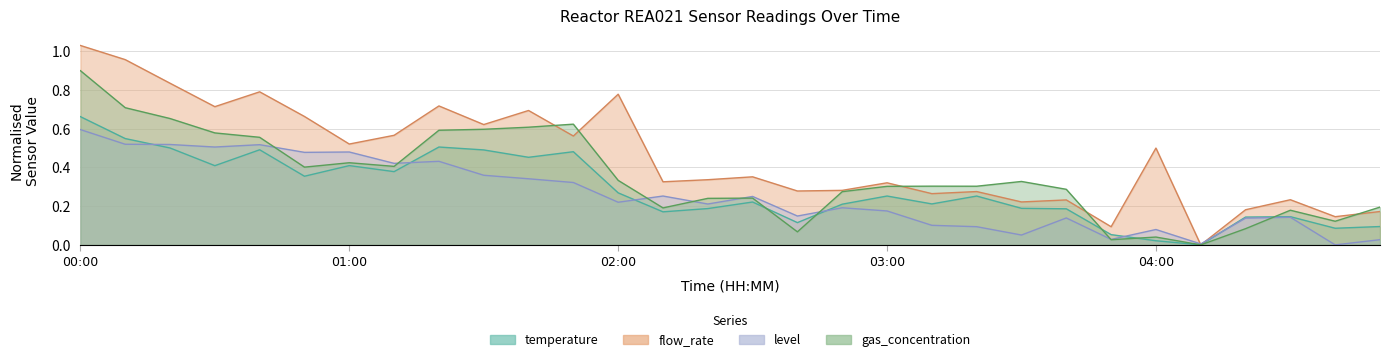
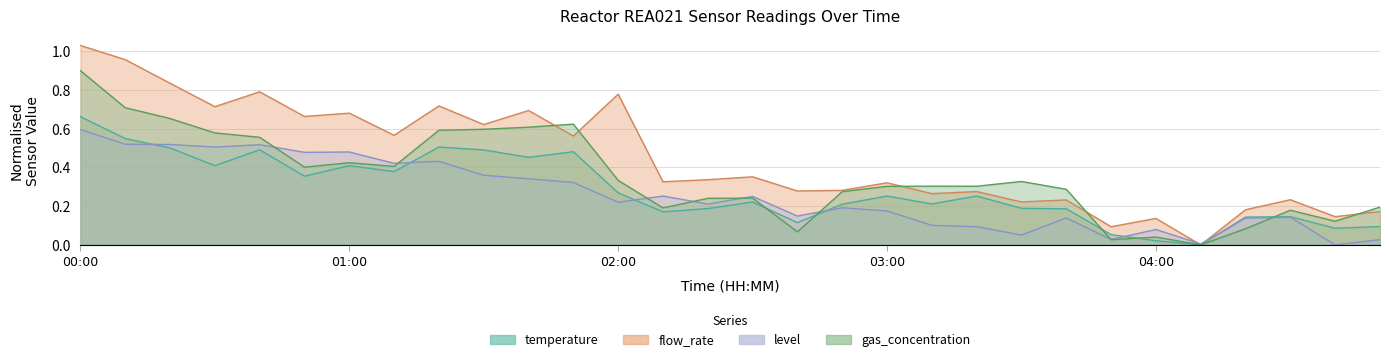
flow_rate, 01:00: 0.52 -> 0.68
flow_rate, 04:00: 0.50 -> 0.14
